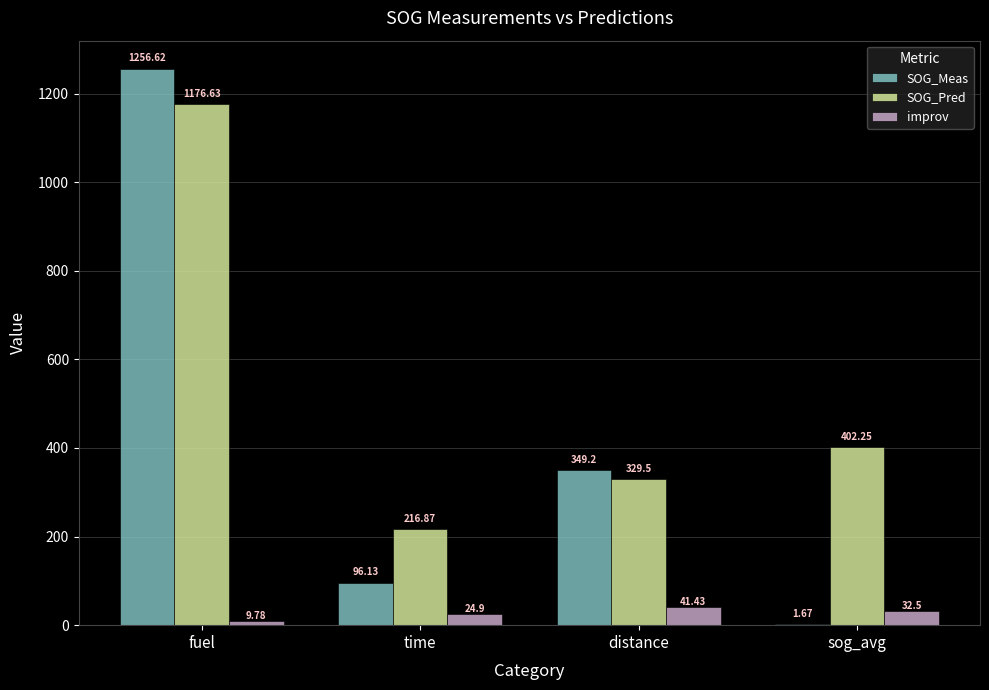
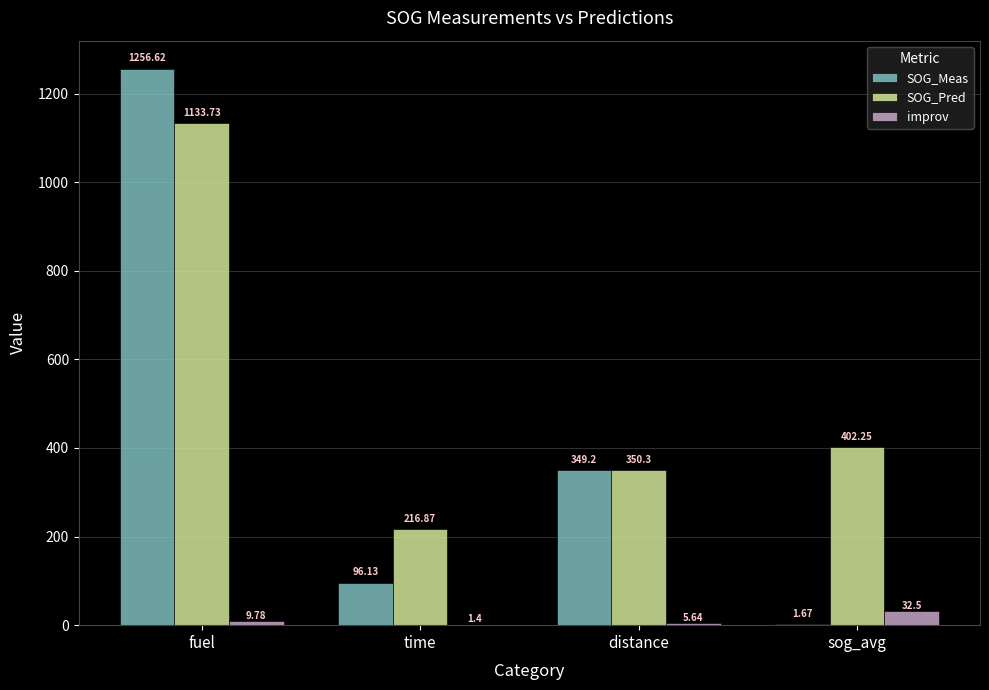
SOG_Pred, fuel: 1176.63 -> 1133.73
improv, time: 24.9 -> 1.4
SOG_Pred, distance: 329.5 -> 350.3
improv, distance: 41.43 -> 5.64
